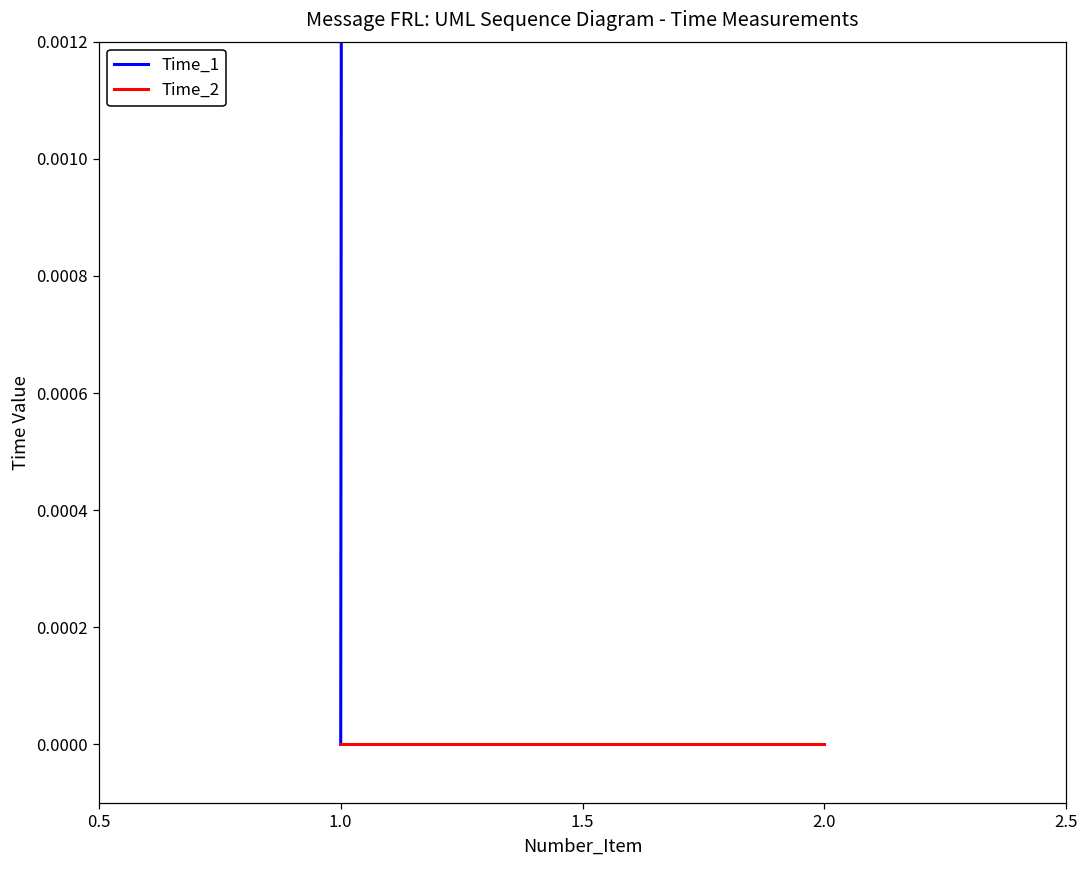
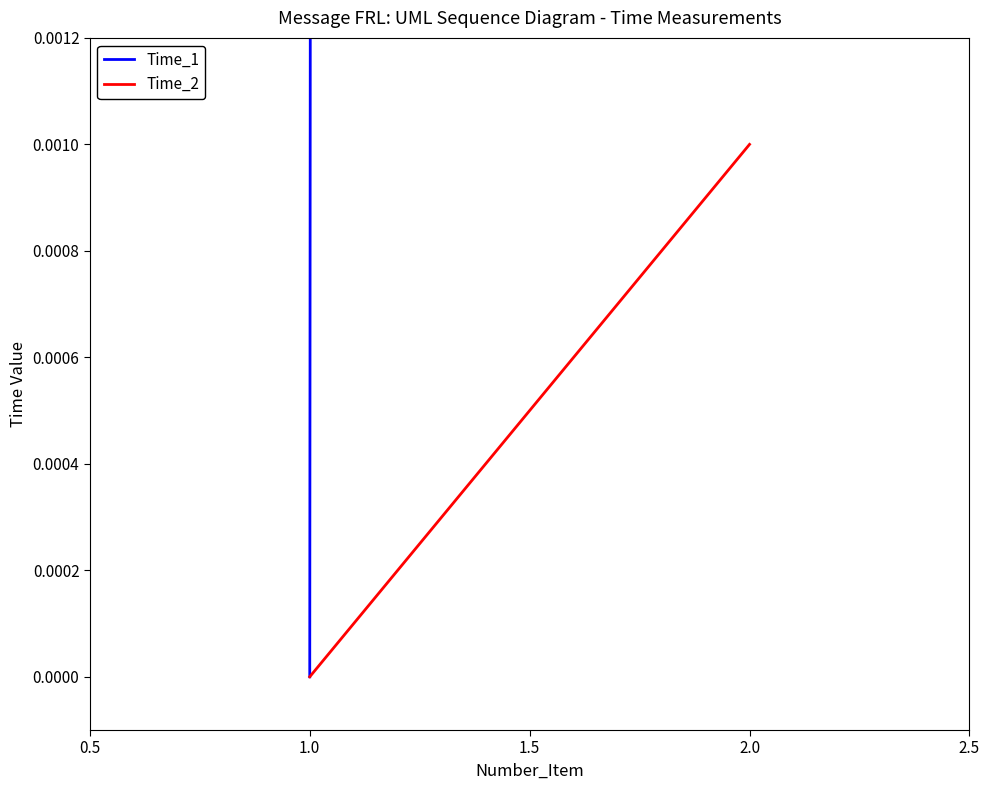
Time_2, 2.0: 0.000 -> 0.001
